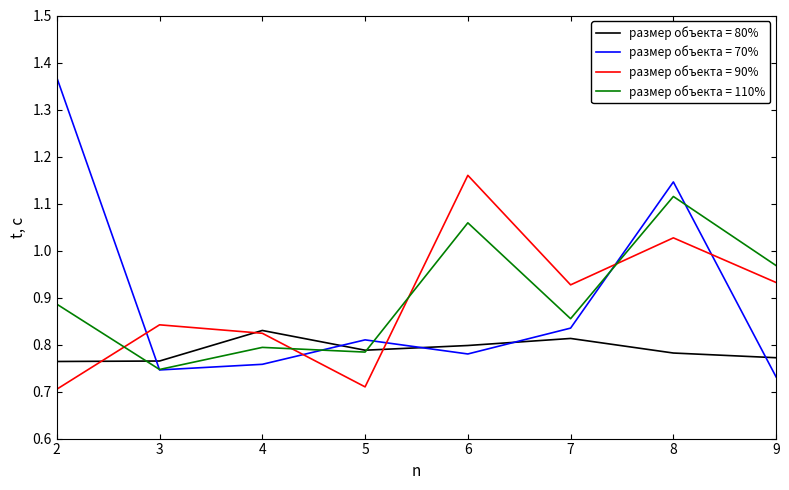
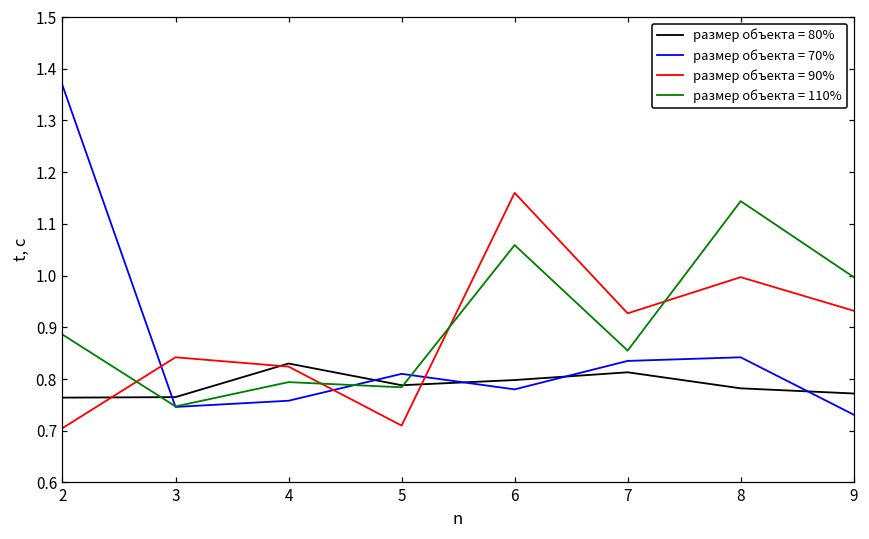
размер объекта = 70%, 8: 1.15 -> 0.84
размер объекта = 90%, 8: 1.03 -> 1.00
размер объекта = 110%, 8: 1.12 -> 1.14
размер объекта = 110%, 9: 0.97 -> 1.00
